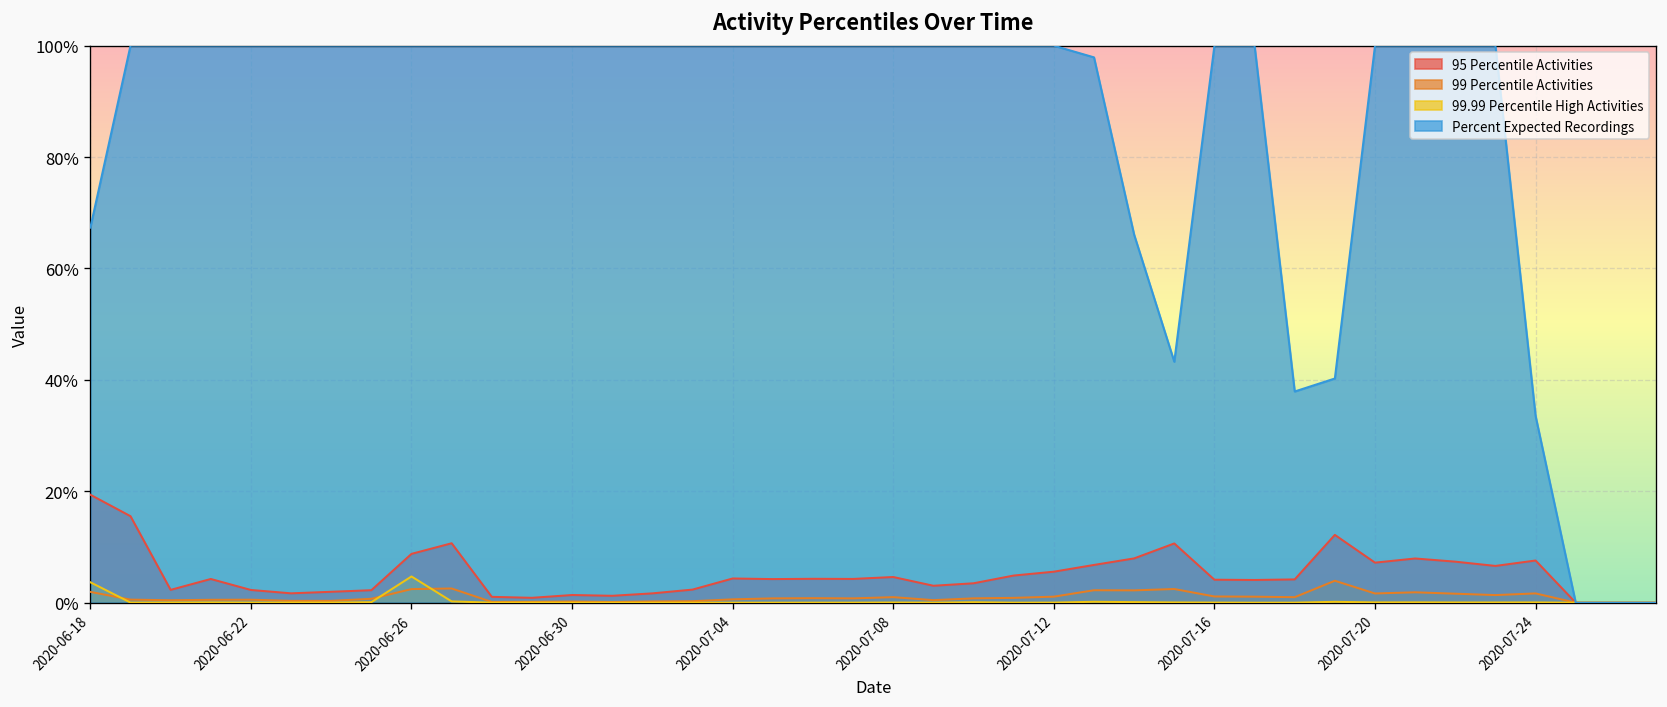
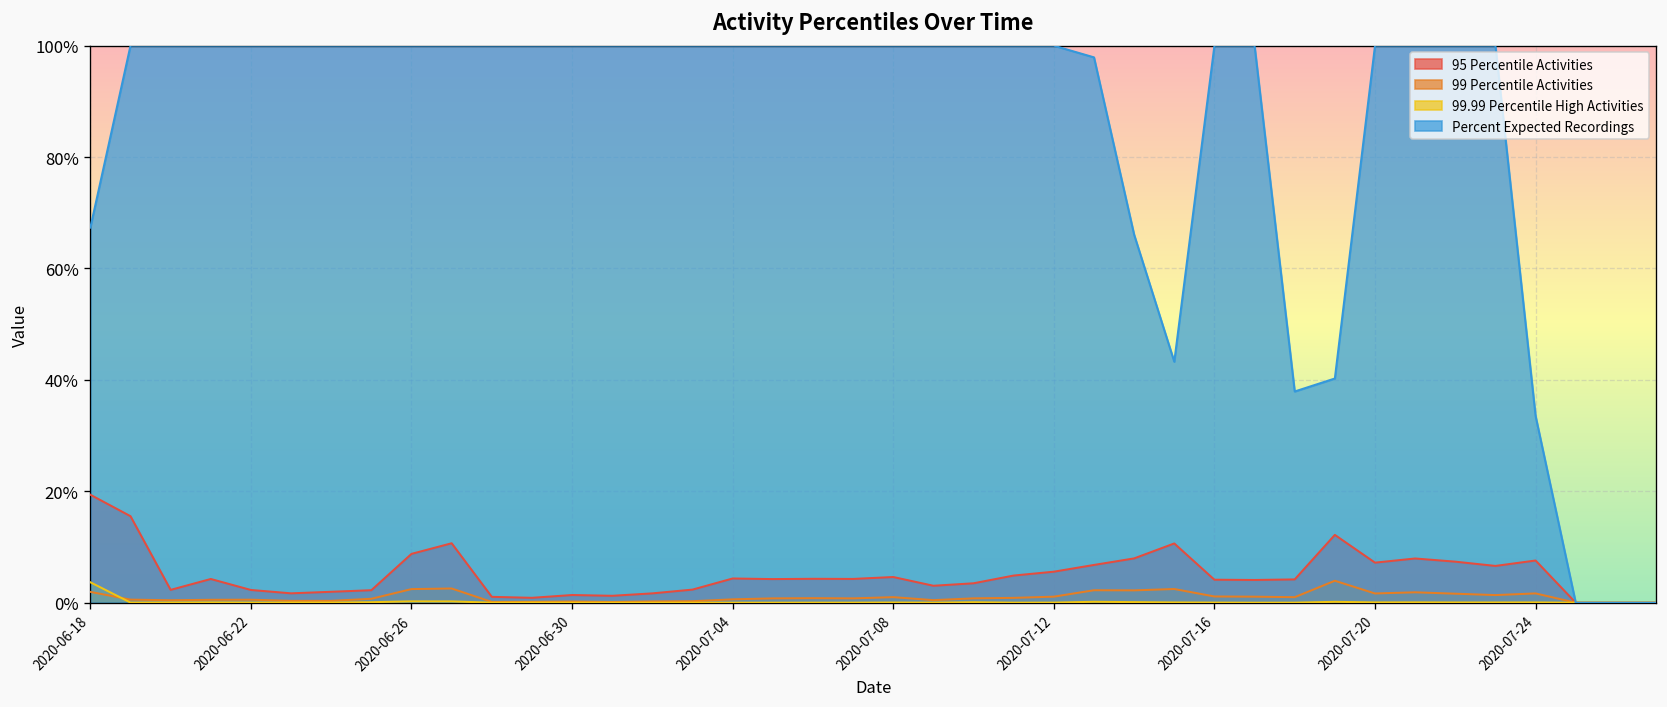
99.99 Percentile High Activities, 2020-06-26: 5% -> 0%
